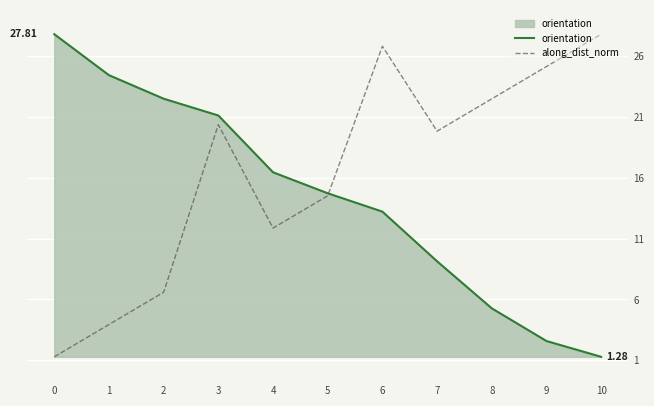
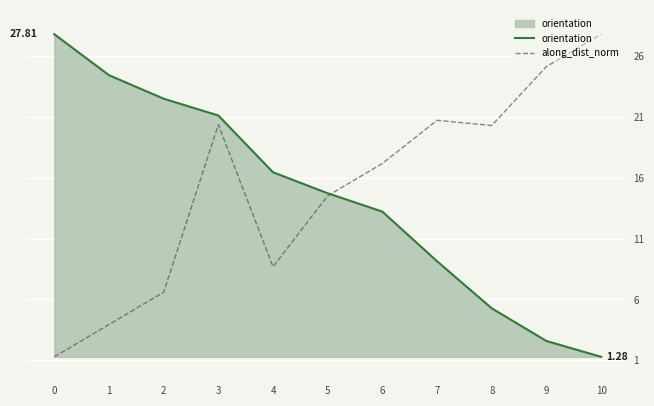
along_dist_norm, 4: 11.9 -> 8.7
along_dist_norm, 6: 26.8 -> 17.2
along_dist_norm, 7: 19.8 -> 20.7
along_dist_norm, 8: 22.5 -> 20.3
